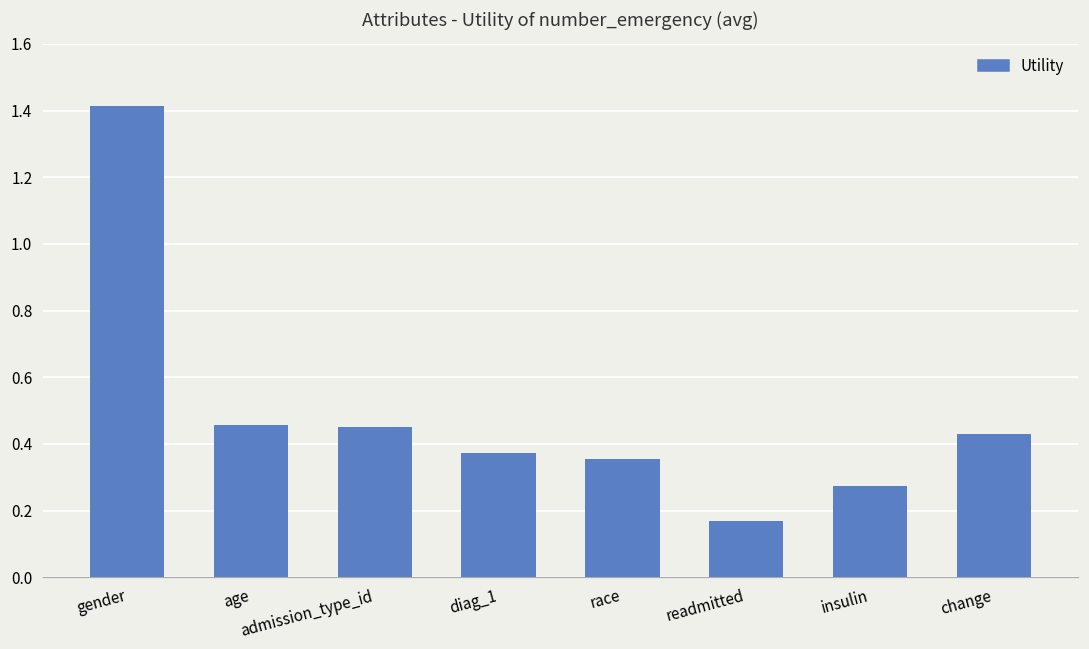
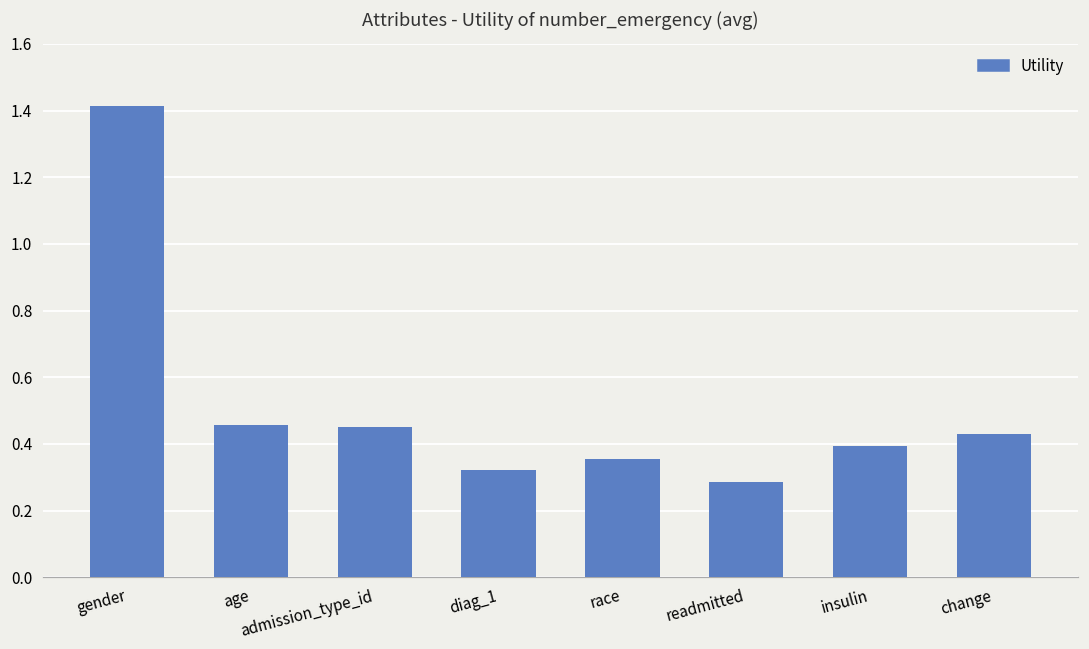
diag_1: 0.37 -> 0.32
readmitted: 0.17 -> 0.29
insulin: 0.27 -> 0.39
